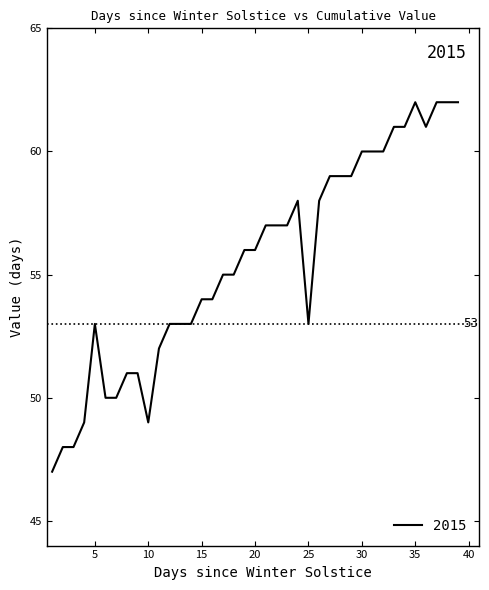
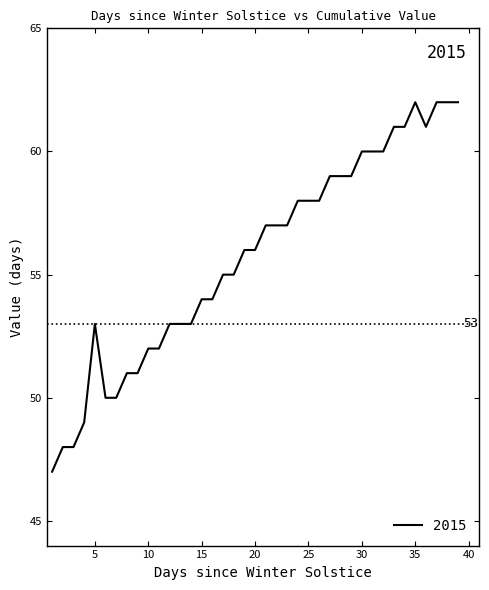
10: 49 -> 52
25: 53 -> 58
